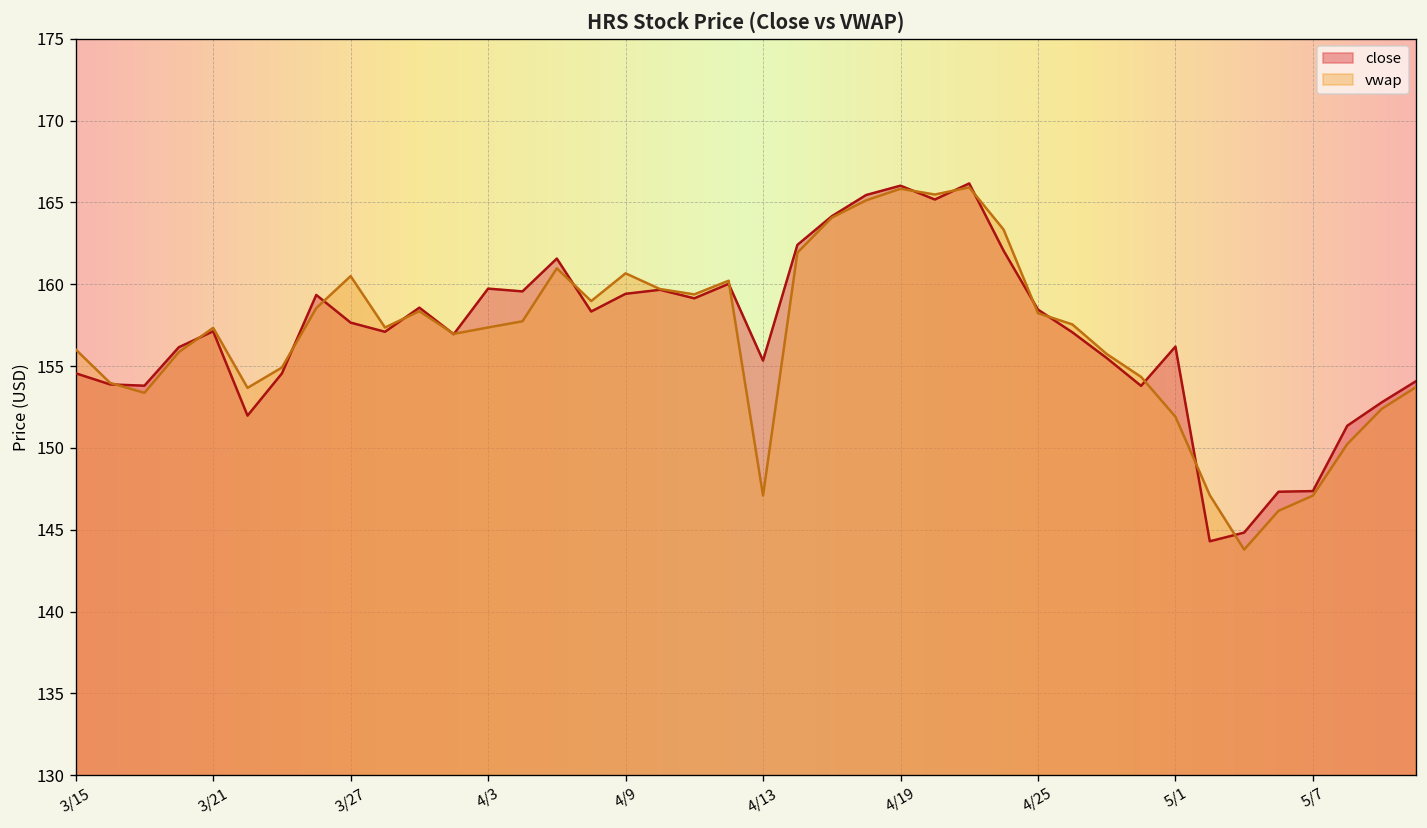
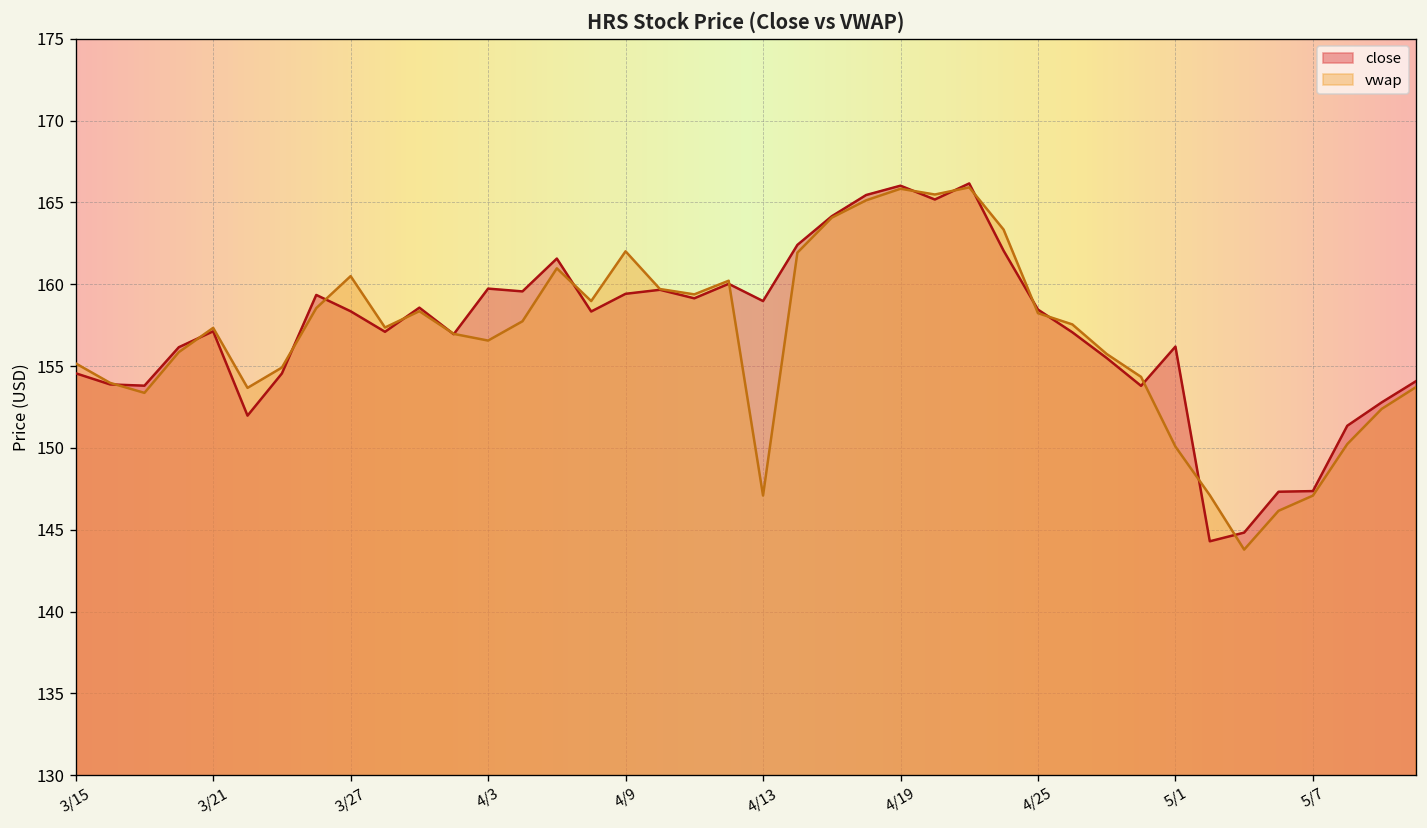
vwap, 3/15: 156.0 -> 155.2
close, 3/27: 157.7 -> 158.4
vwap, 4/3: 157.4 -> 156.6
vwap, 4/9: 160.7 -> 162.0
close, 4/13: 155.3 -> 159.0
vwap, 5/1: 151.9 -> 150.1
